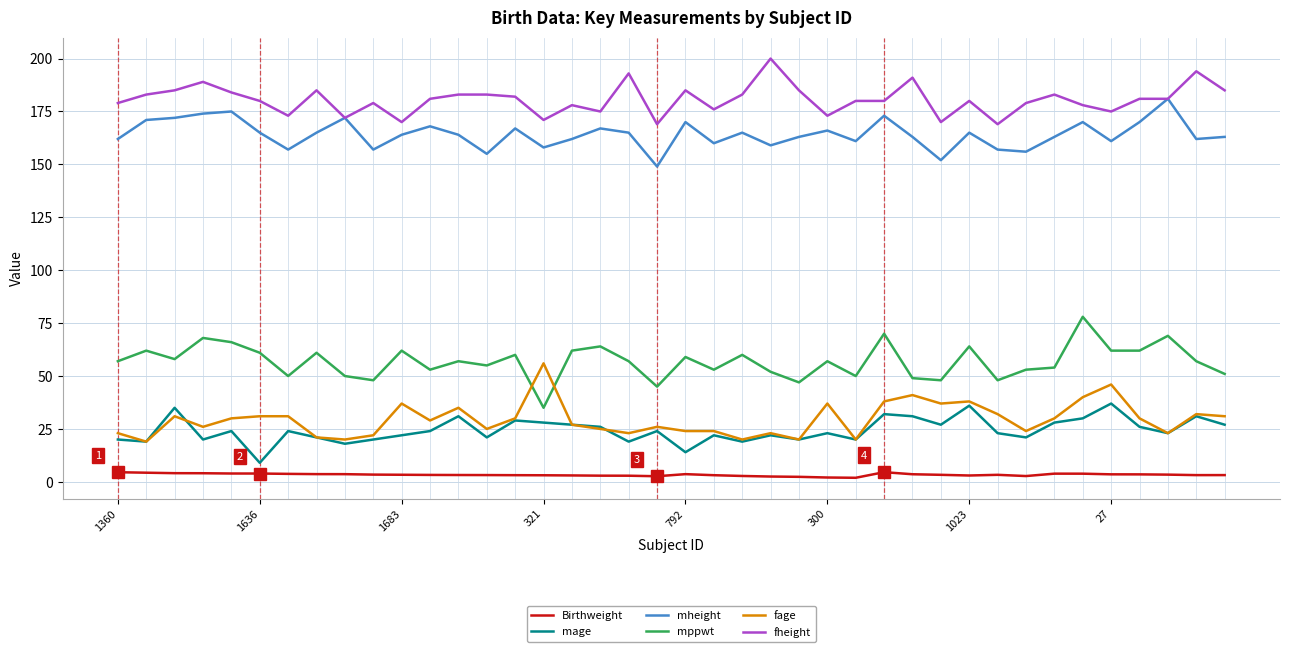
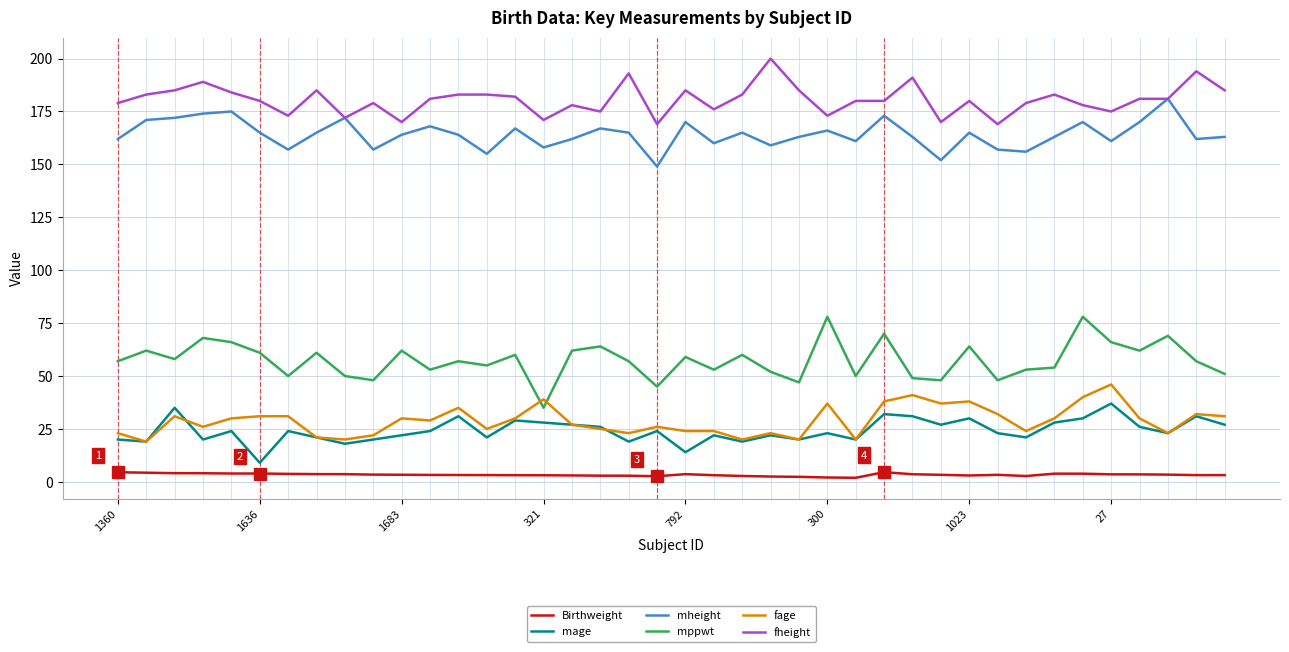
fage, 1683: 37 -> 30
fage, 321: 56 -> 39
mppwt, 300: 57 -> 78
mage, 1023: 36 -> 30
mppwt, 27: 62 -> 66
